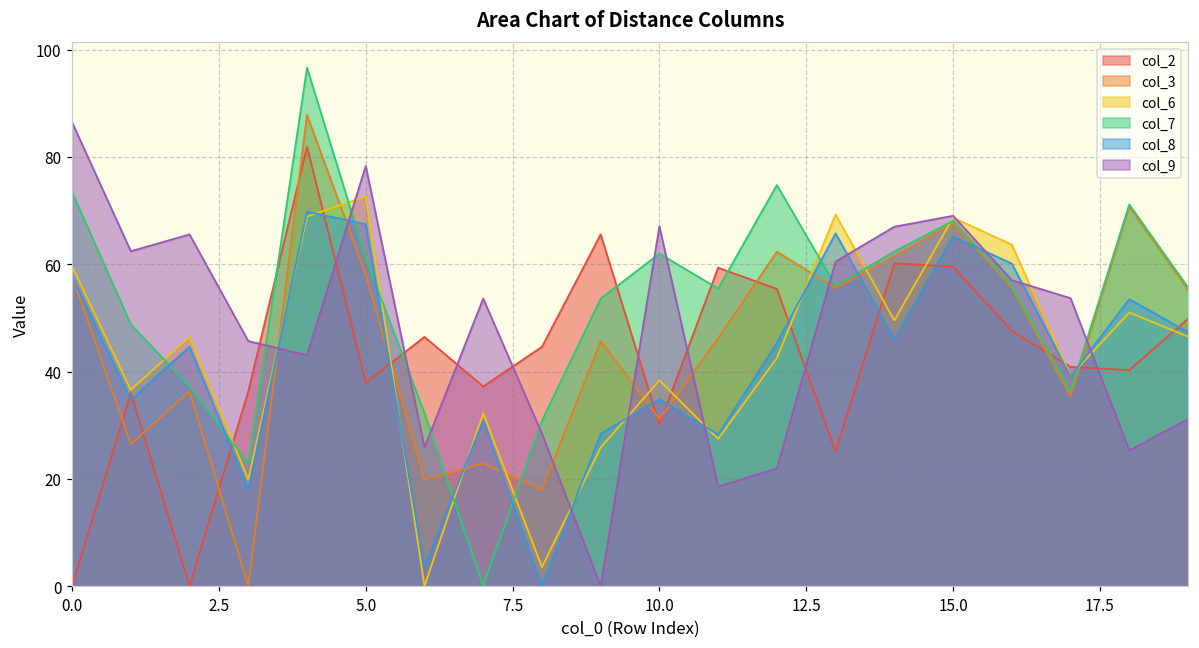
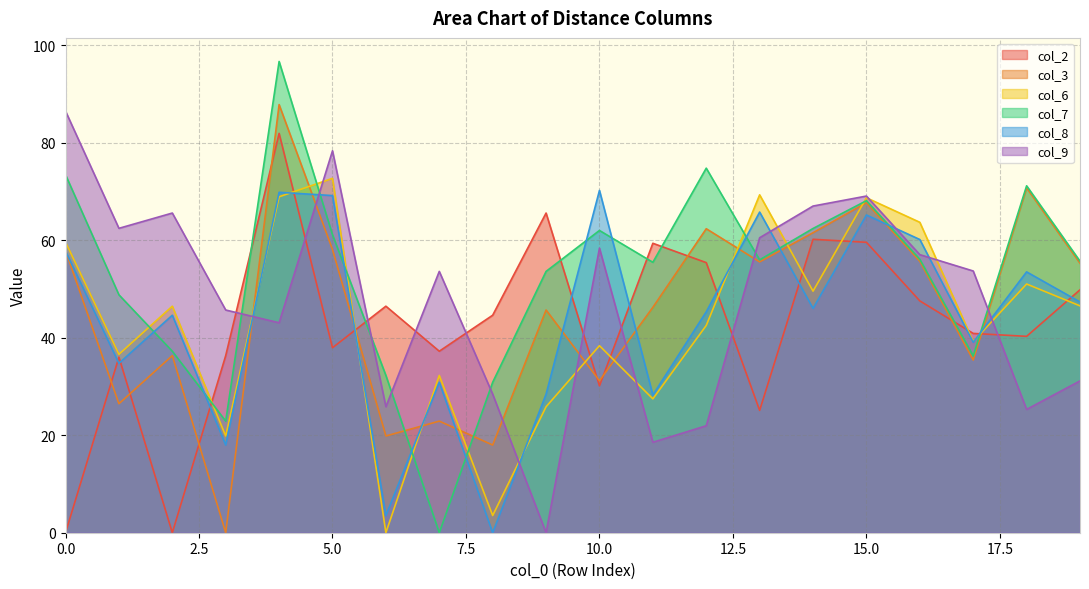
col_8, 5.0: 67 -> 69
col_8, 10.0: 35 -> 70
col_9, 10.0: 67 -> 58
